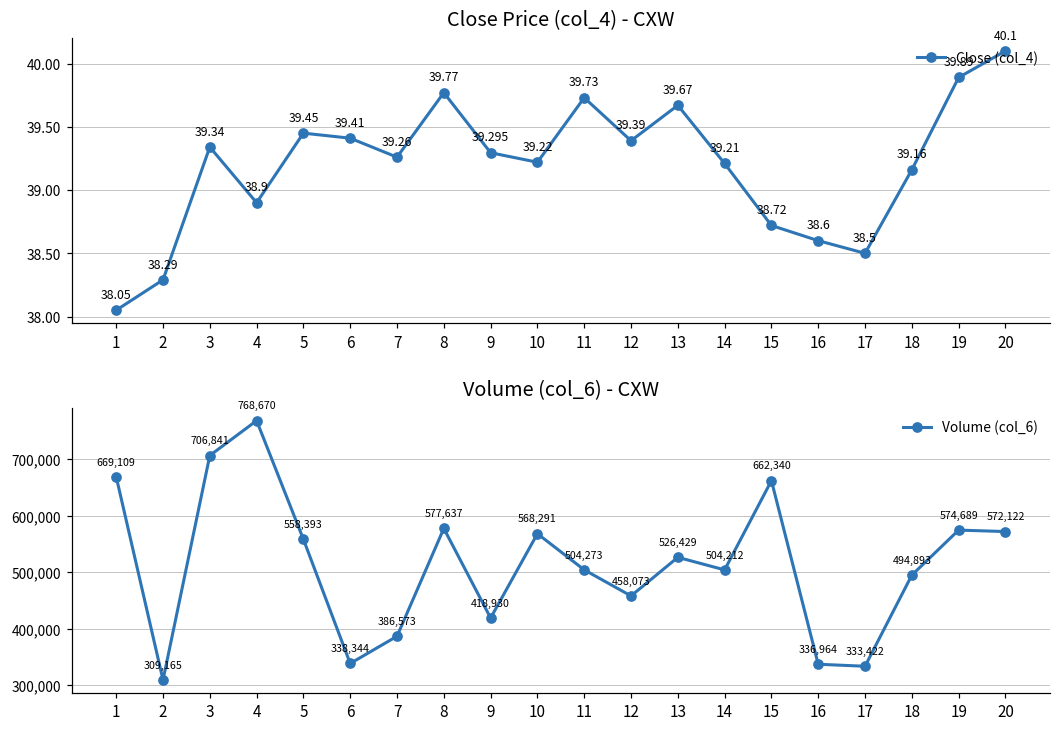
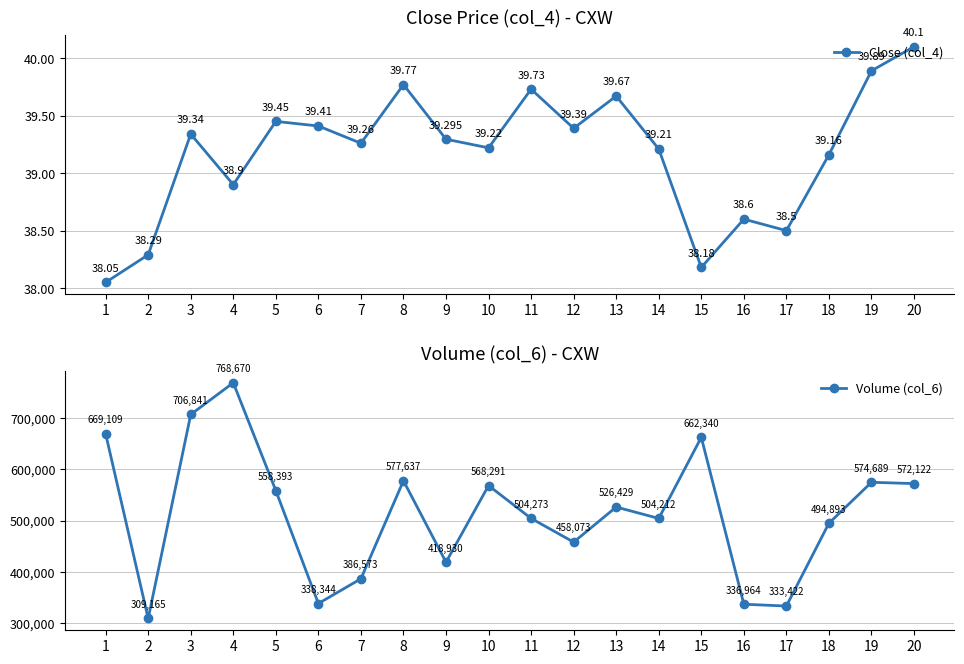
Close Price (col_4) - CXW, 15: 38.72 -> 38.18
